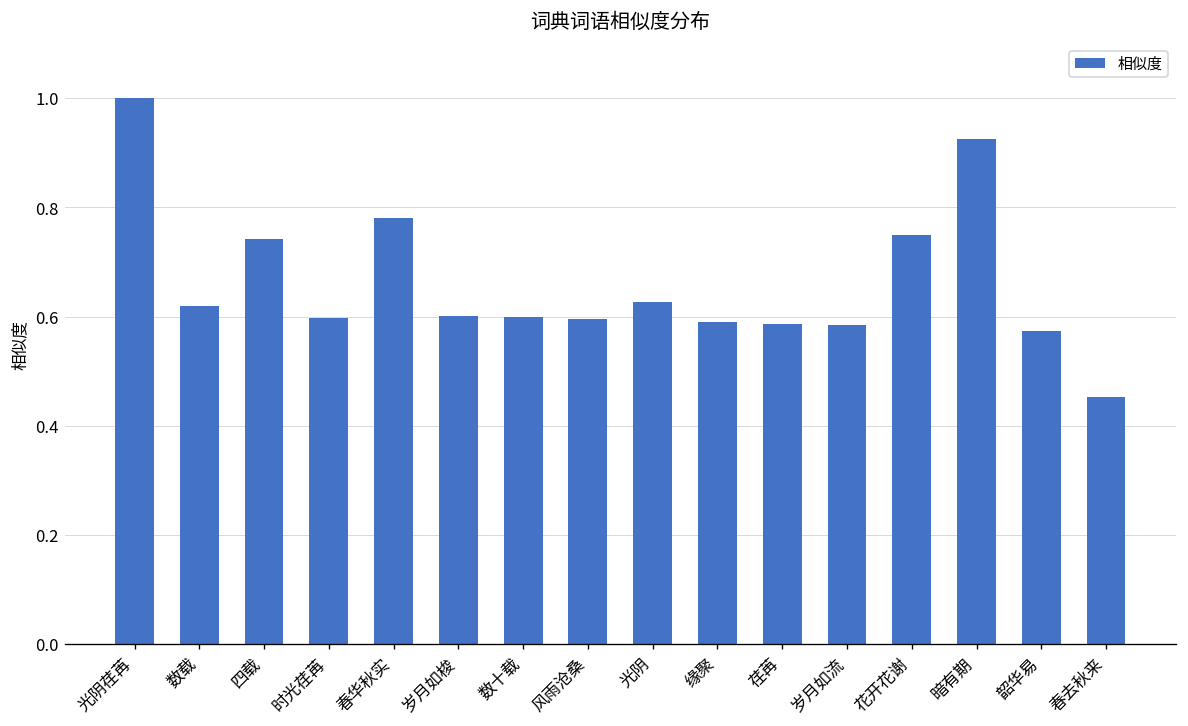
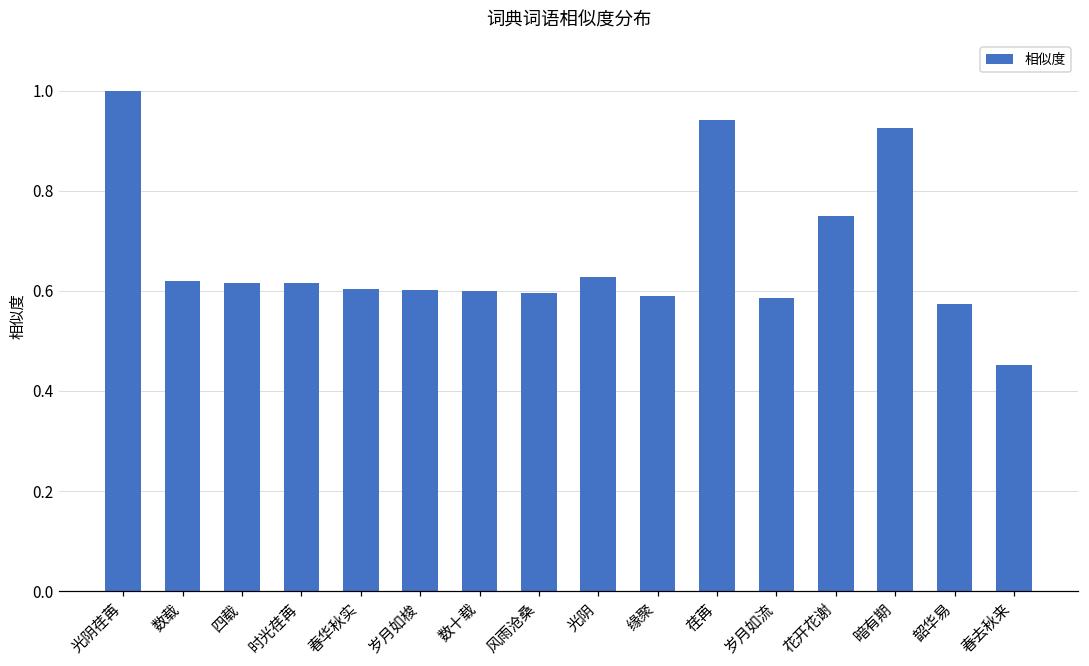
四载: 0.74 -> 0.62
时光荏苒: 0.60 -> 0.62
春华秋实: 0.78 -> 0.60
荏苒: 0.59 -> 0.94
